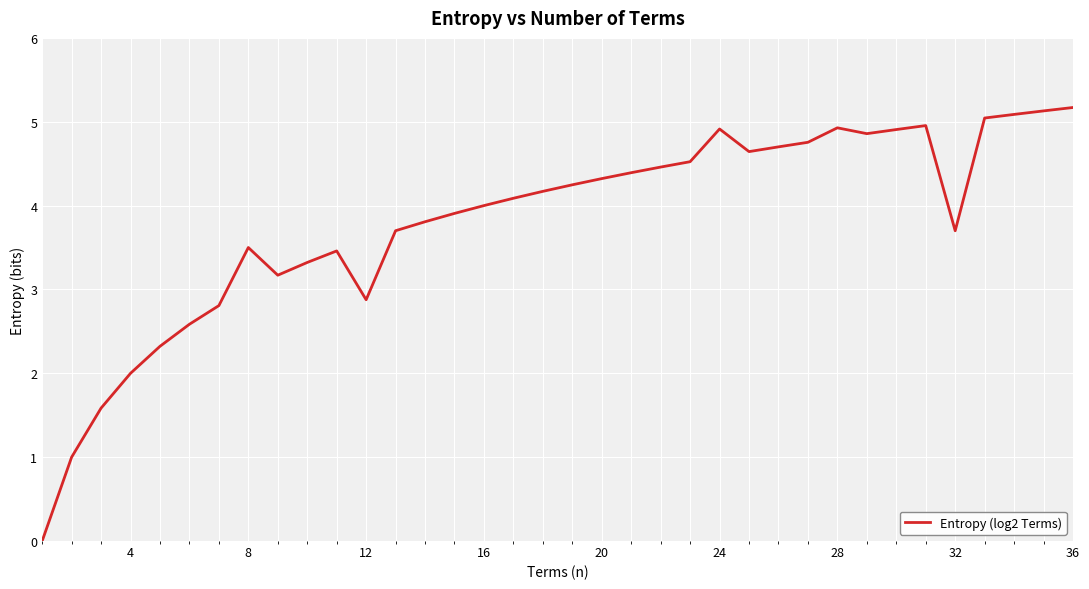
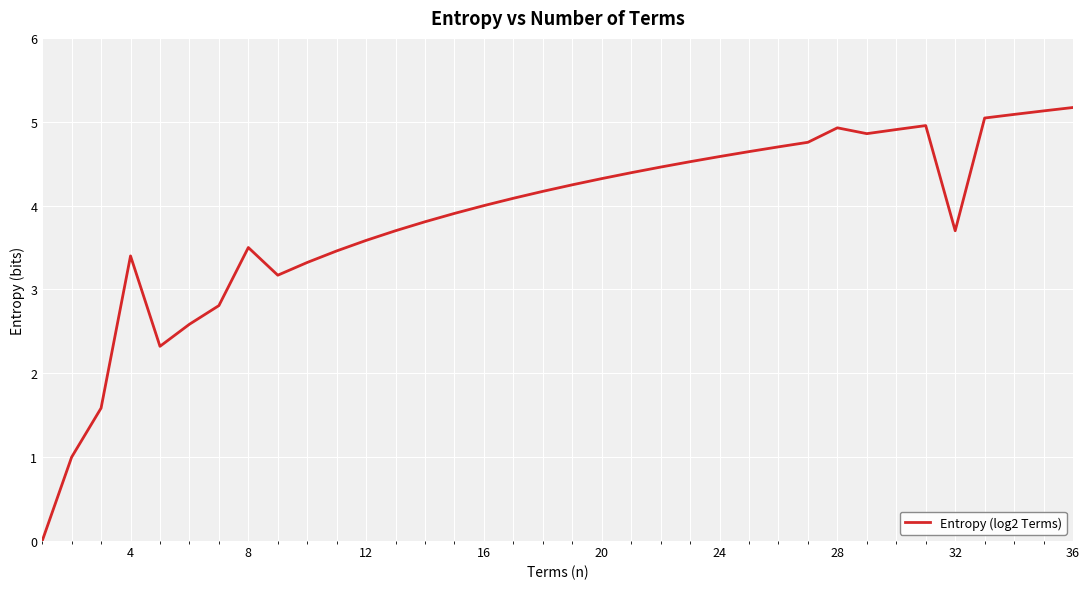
4: 2.0 -> 3.4
12: 2.9 -> 3.6
24: 4.9 -> 4.6
